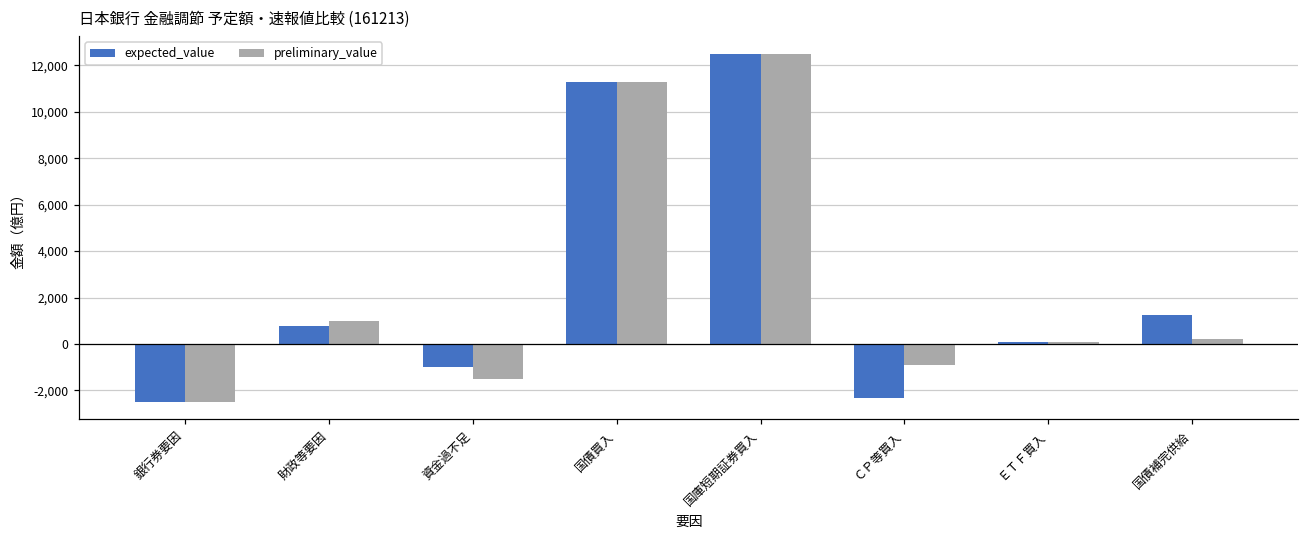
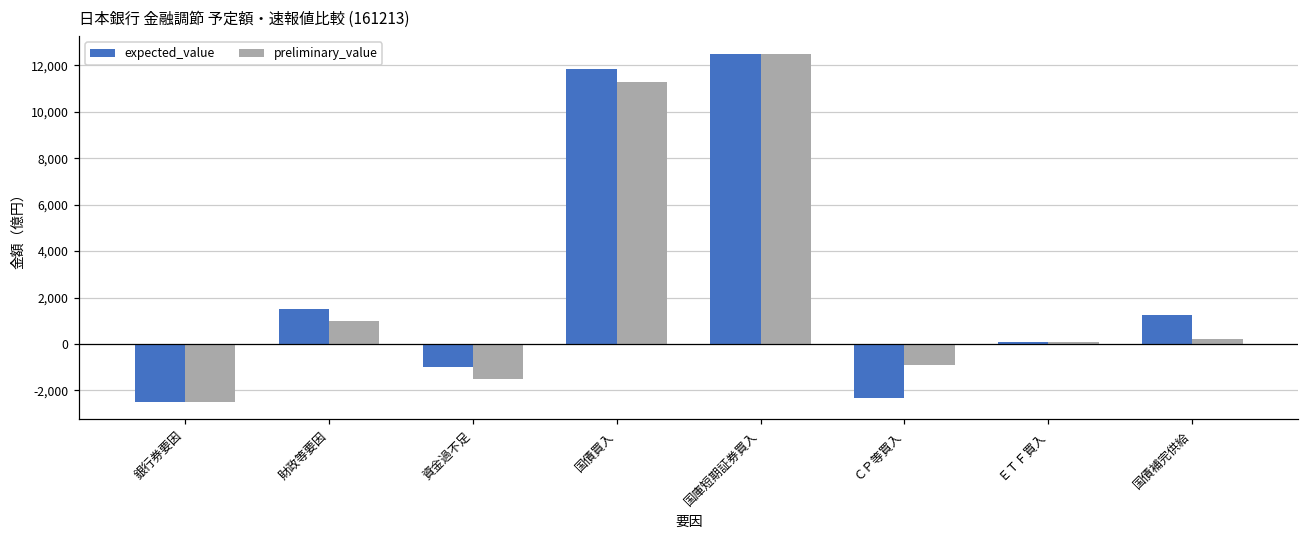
expected_value, 財政等要因: 800 -> 1,500
expected_value, 国債買入: 11,300 -> 11,800
